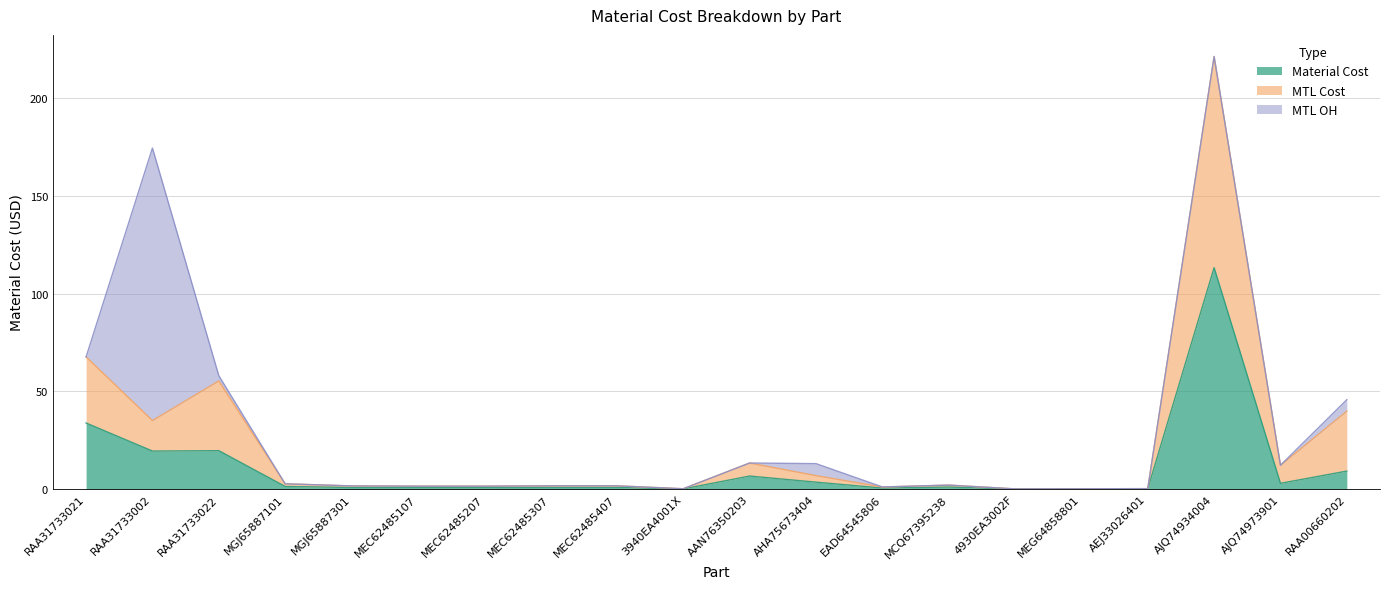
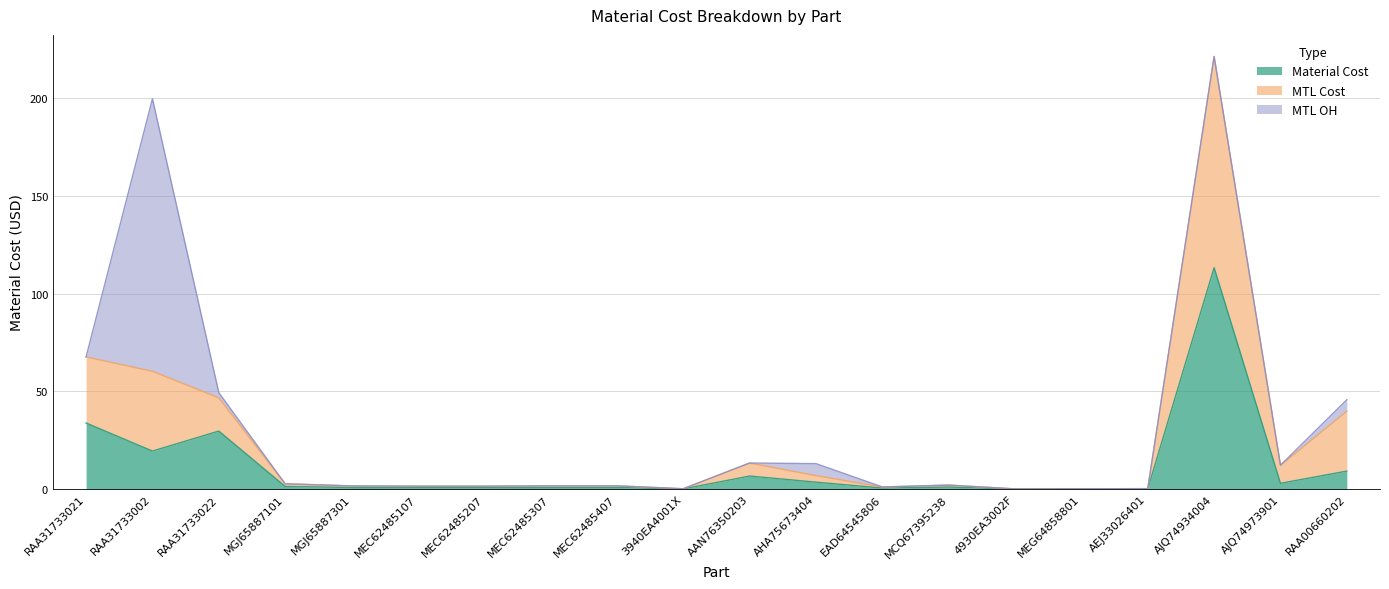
MTL Cost, RAA31733002: 16 -> 41
Material Cost, RAA31733022: 20 -> 30
MTL Cost, RAA31733022: 36 -> 17
